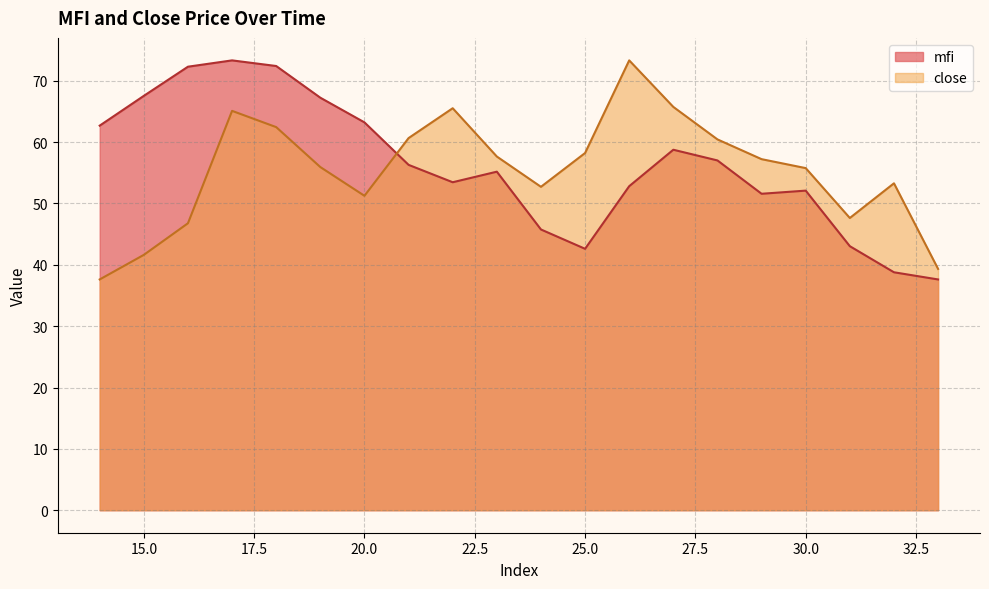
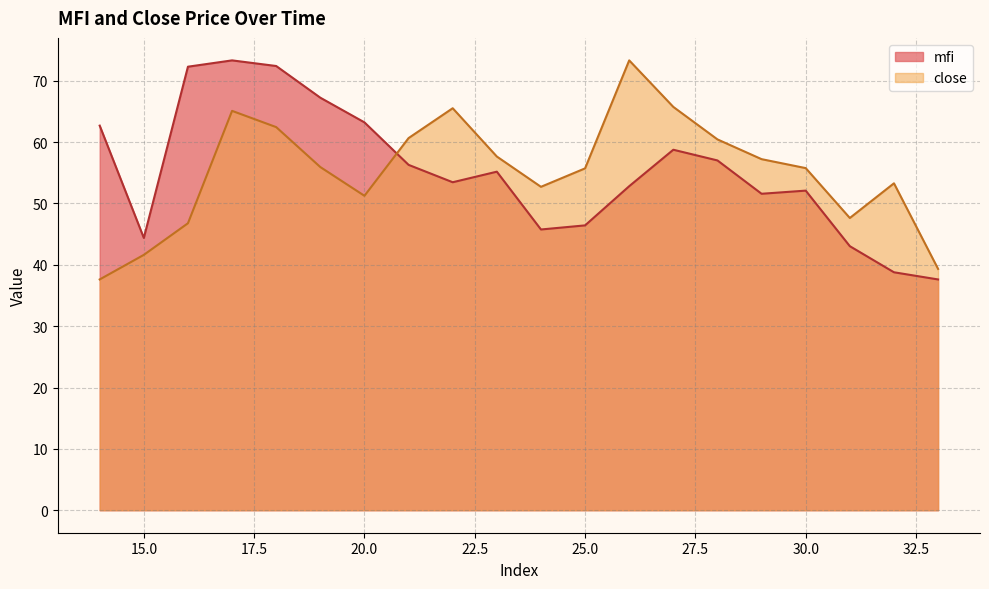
mfi, 15.0: 68 -> 44
mfi, 25.0: 43 -> 46
close, 25.0: 58 -> 56
